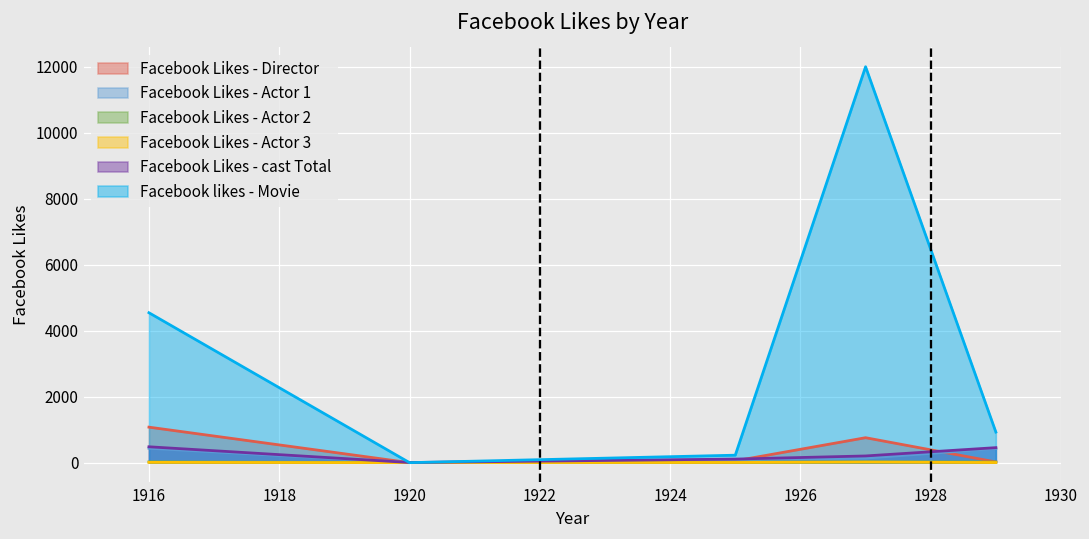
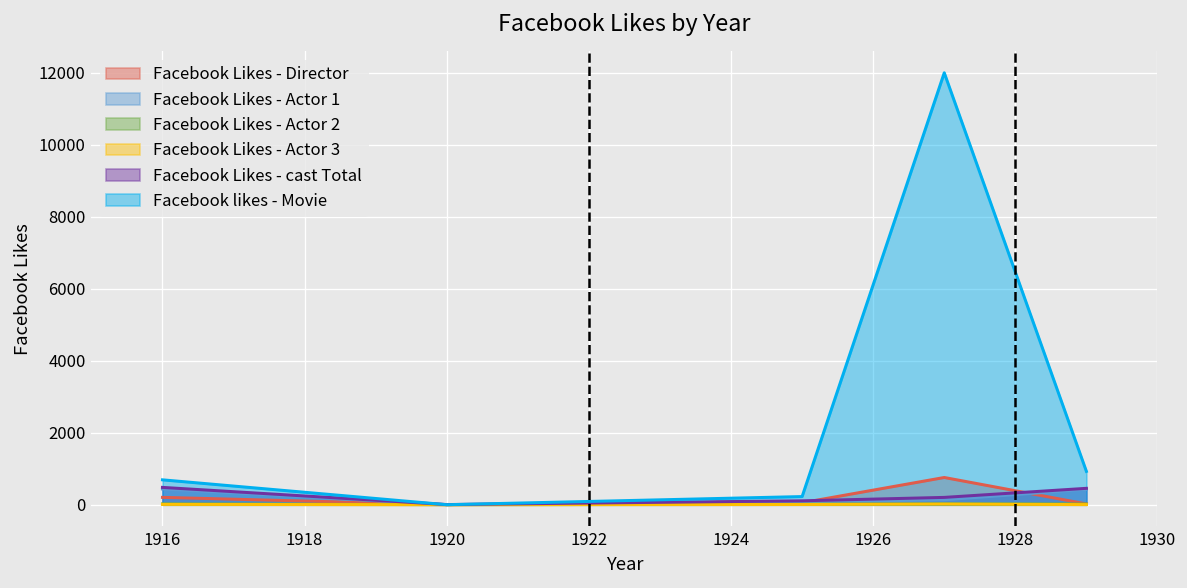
Facebook Likes - Director, 1916: 1100 -> 200
Facebook likes - Movie, 1916: 4500 -> 700
